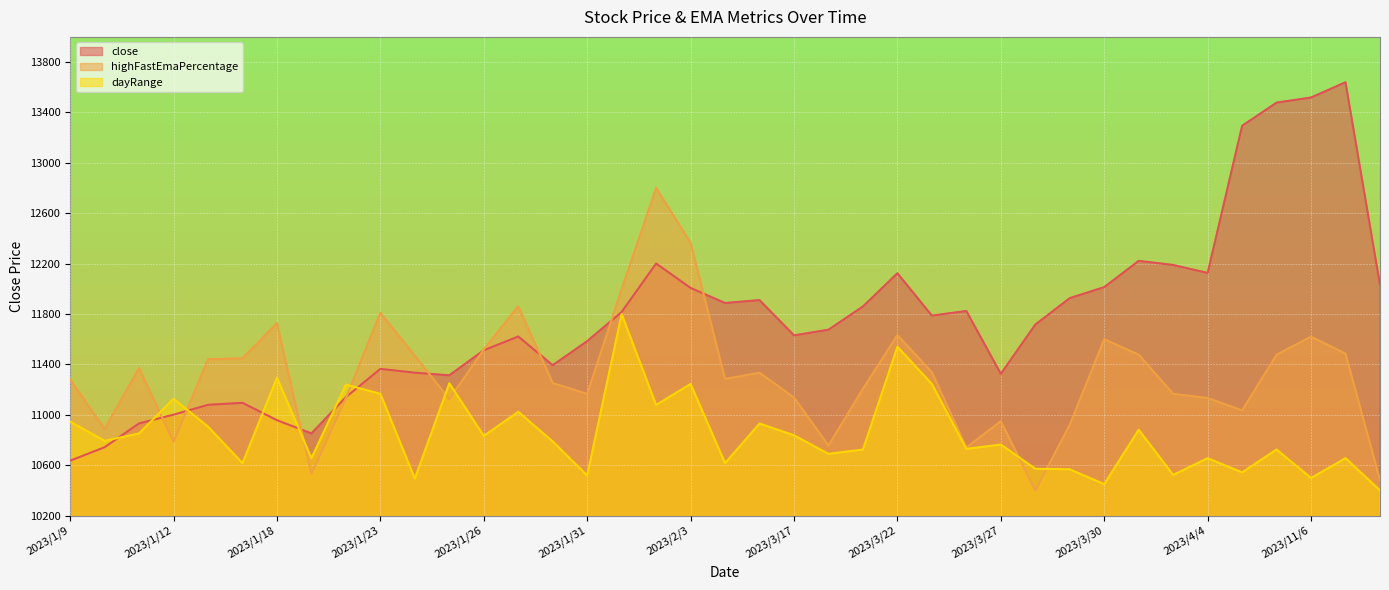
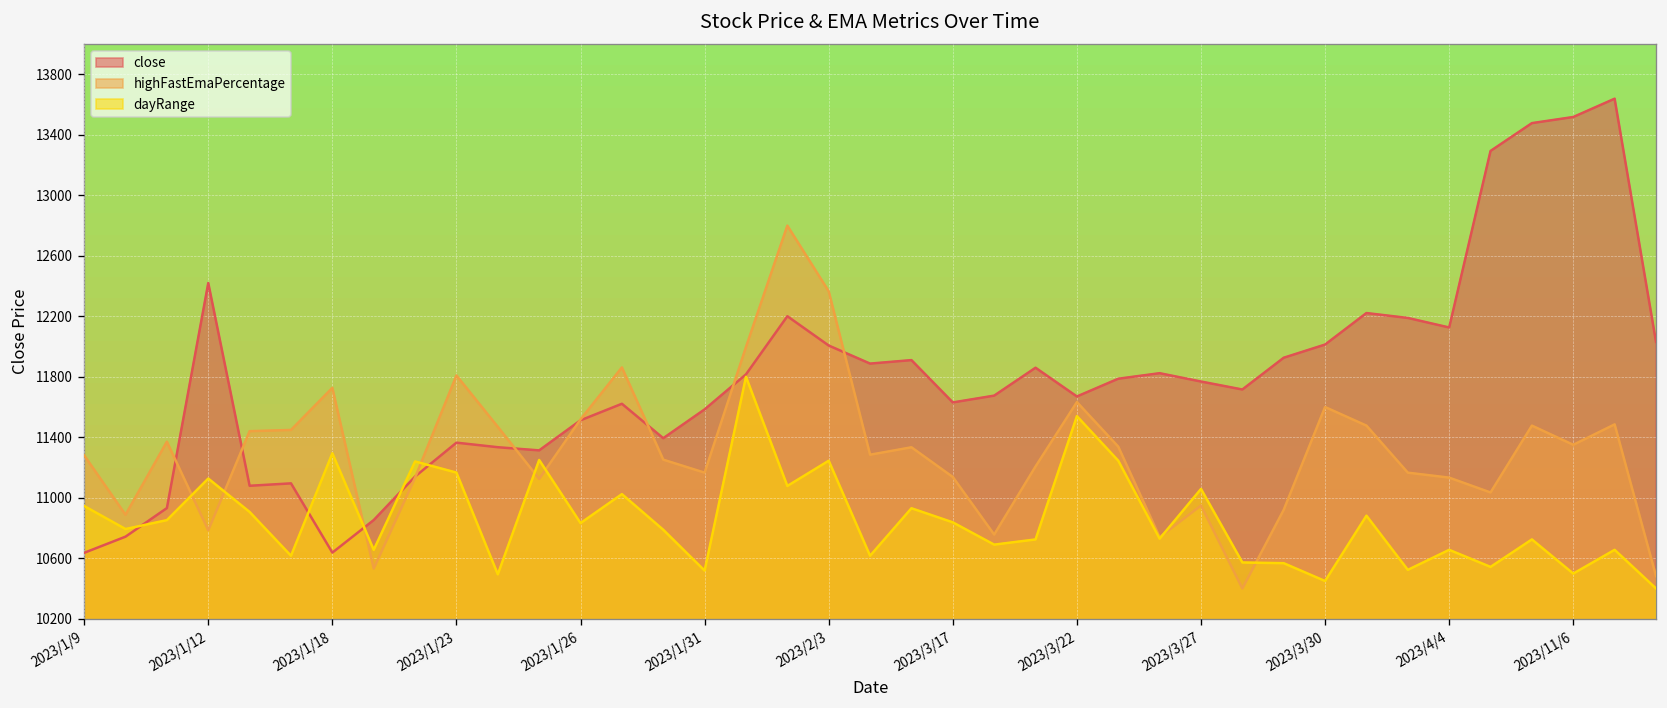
close, 2023/1/12: 11000 -> 12420
close, 2023/1/18: 10960 -> 10640
close, 2023/3/22: 12120 -> 11670
close, 2023/3/27: 11320 -> 11770
dayRange, 2023/3/27: 10760 -> 11060
highFastEmaPercentage, 2023/11/6: 11620 -> 11350
